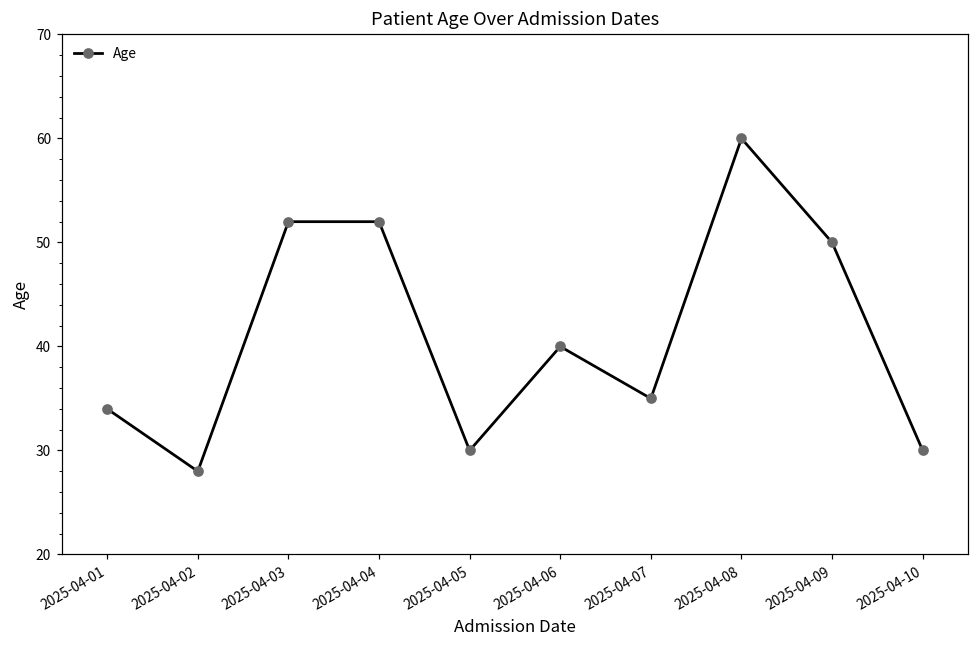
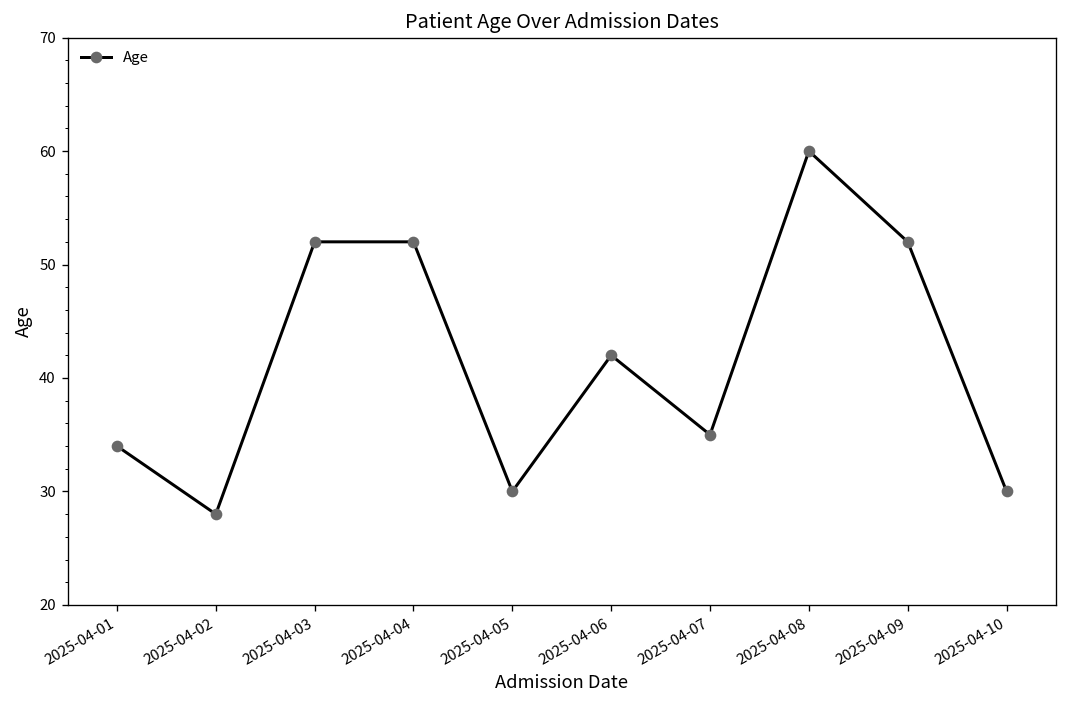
2025-04-06: 40 -> 42
2025-04-09: 50 -> 52
